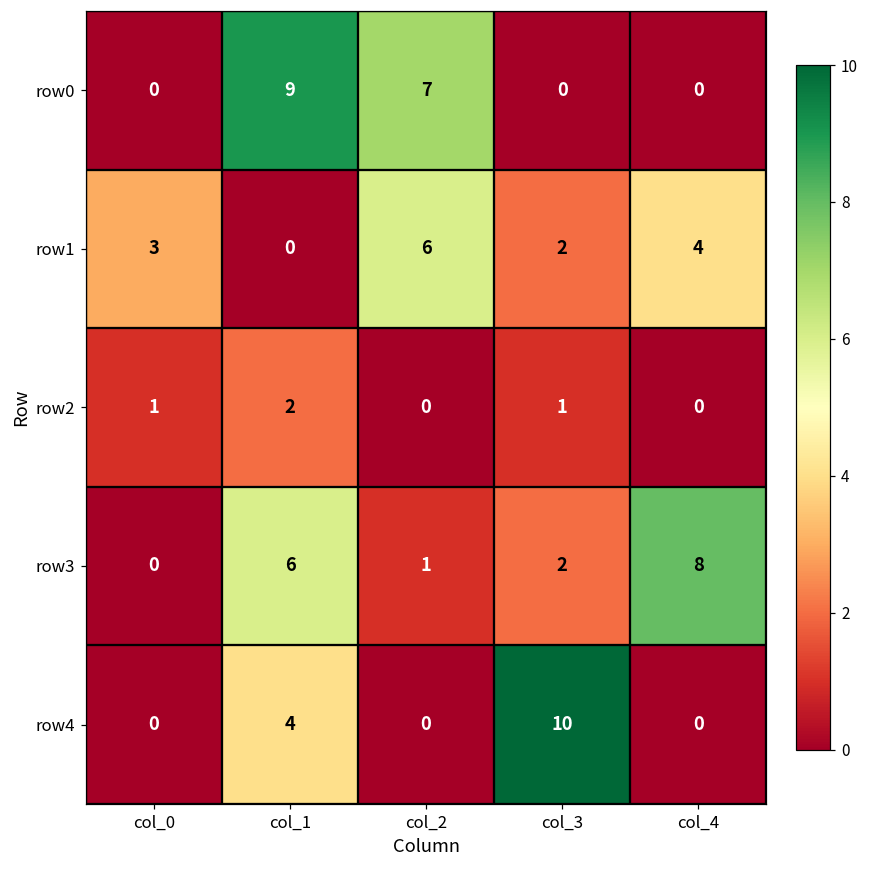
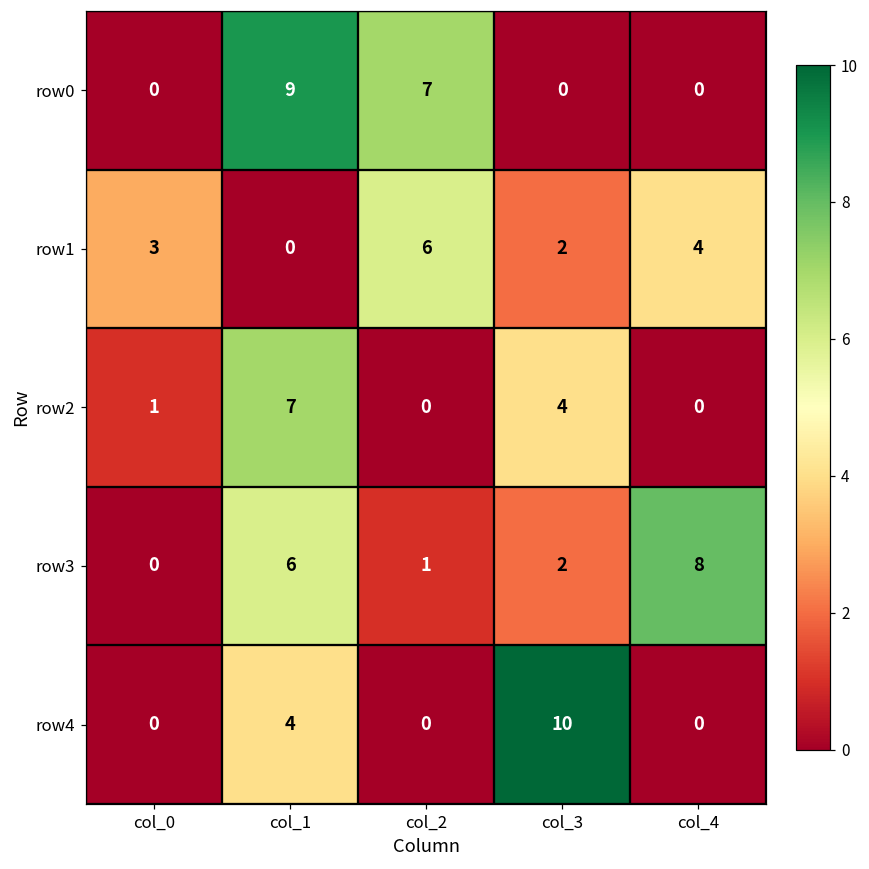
row2, col_1: 2 -> 7
row2, col_3: 1 -> 4
